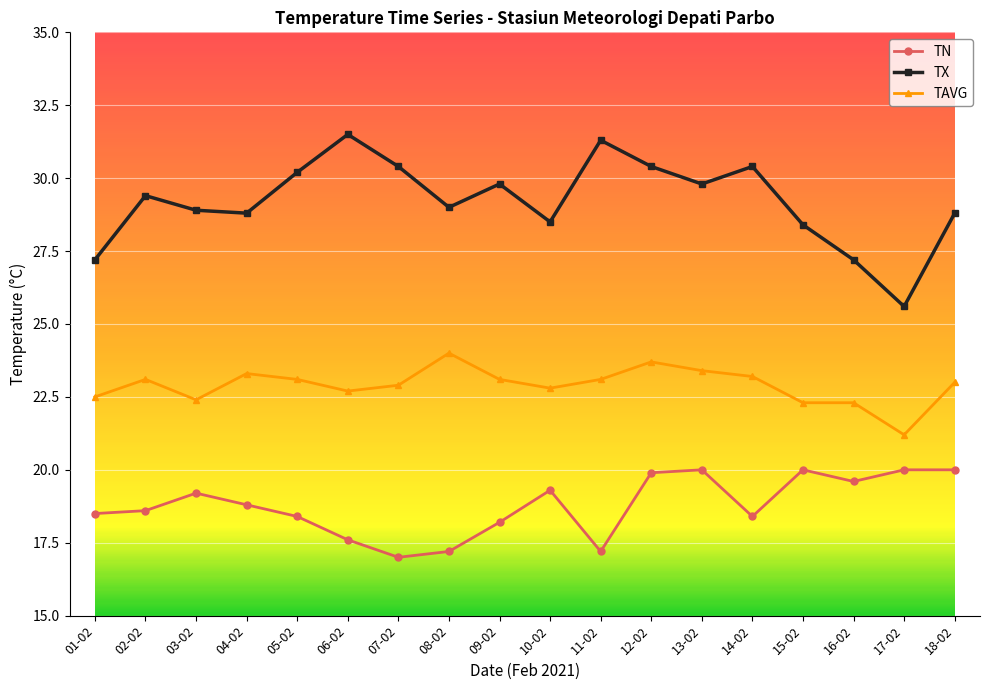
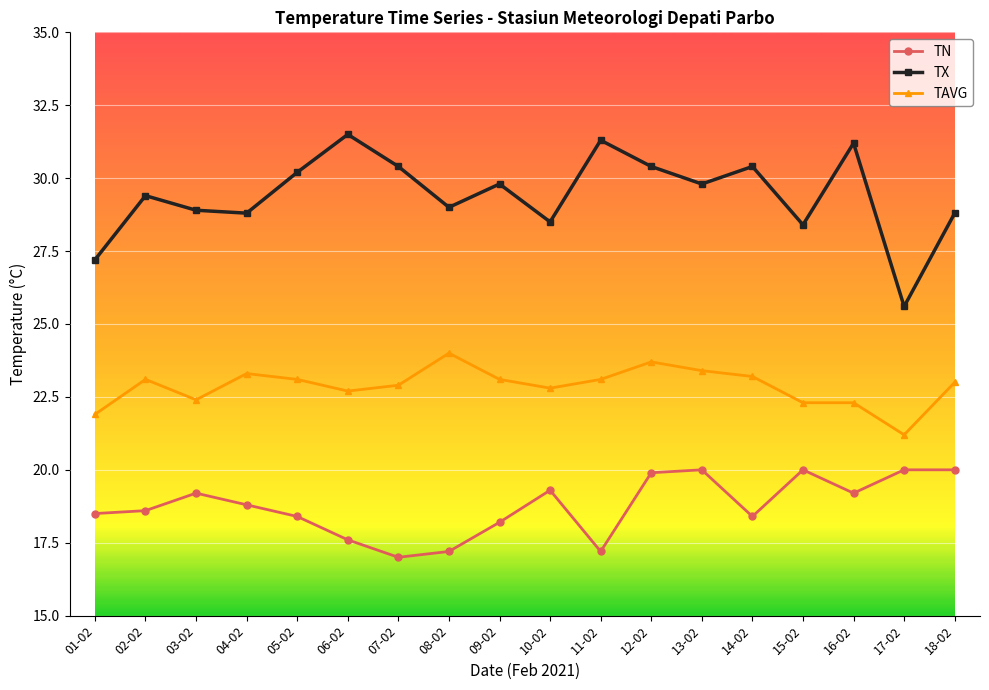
TAVG, 01-02: 22.5 -> 21.9
TN, 16-02: 19.6 -> 19.2
TX, 16-02: 27.2 -> 31.2
